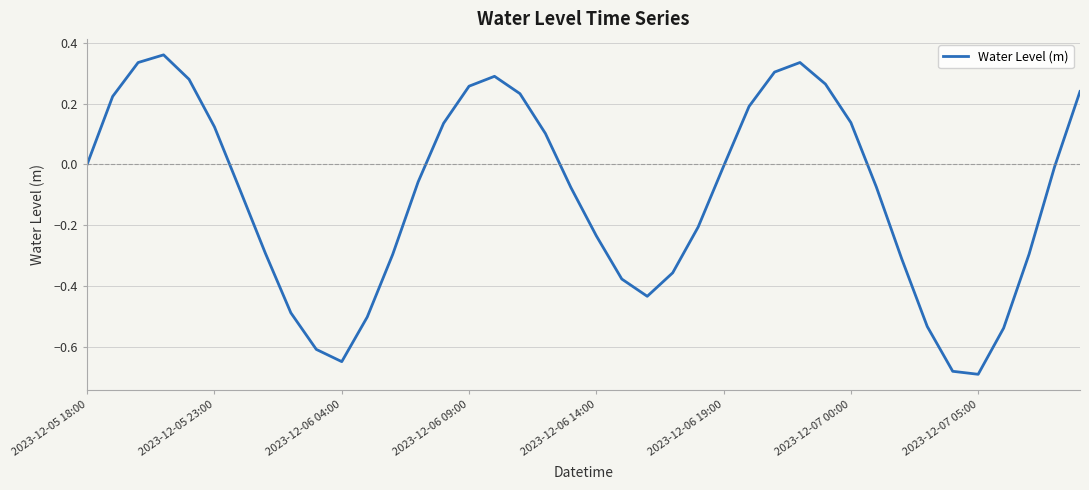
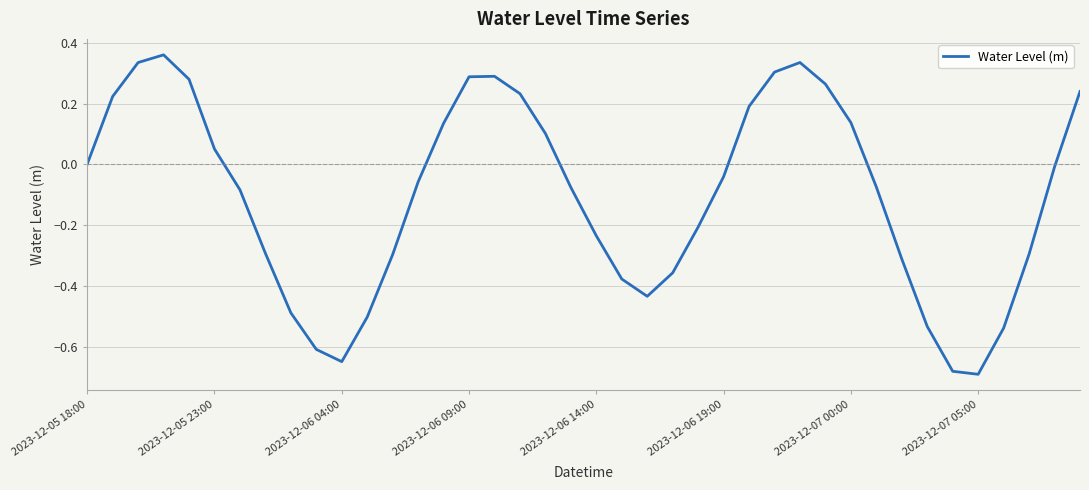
2023-12-05 23:00: 0.12 -> 0.05
2023-12-06 09:00: 0.26 -> 0.29
2023-12-06 19:00: -0.01 -> -0.04
